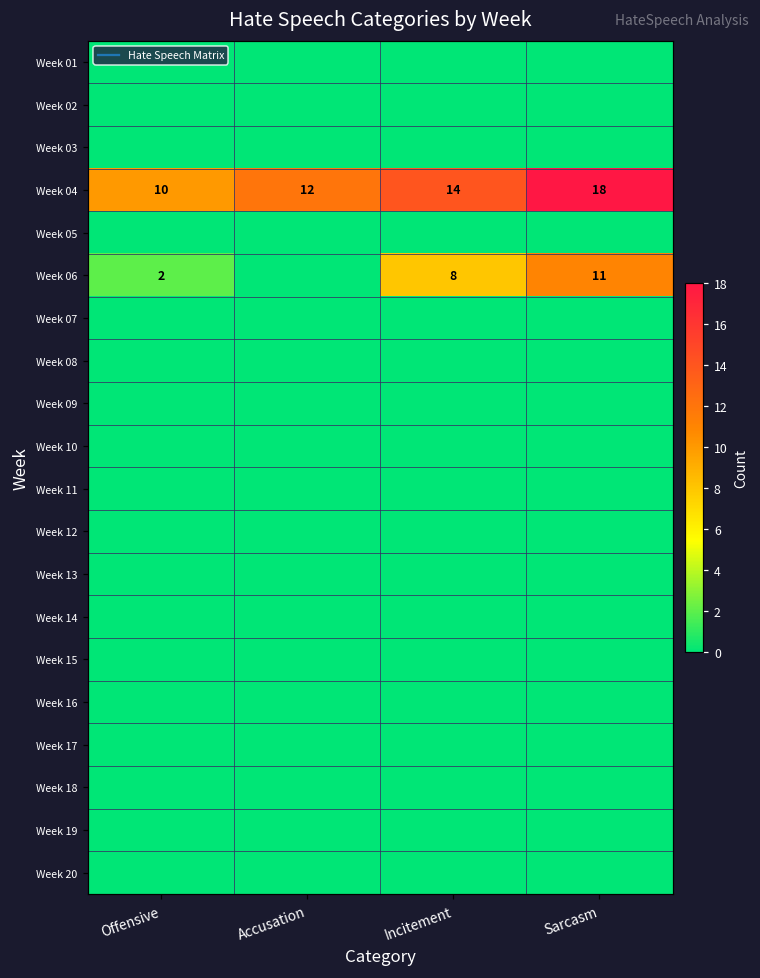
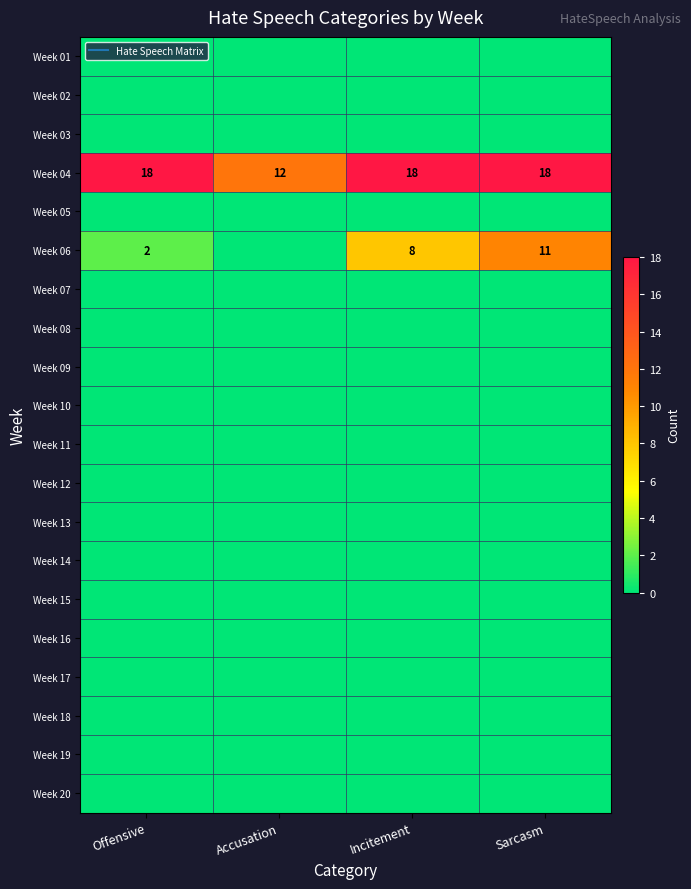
Week 04, Offensive: 10 -> 18
Week 04, Incitement: 14 -> 18
